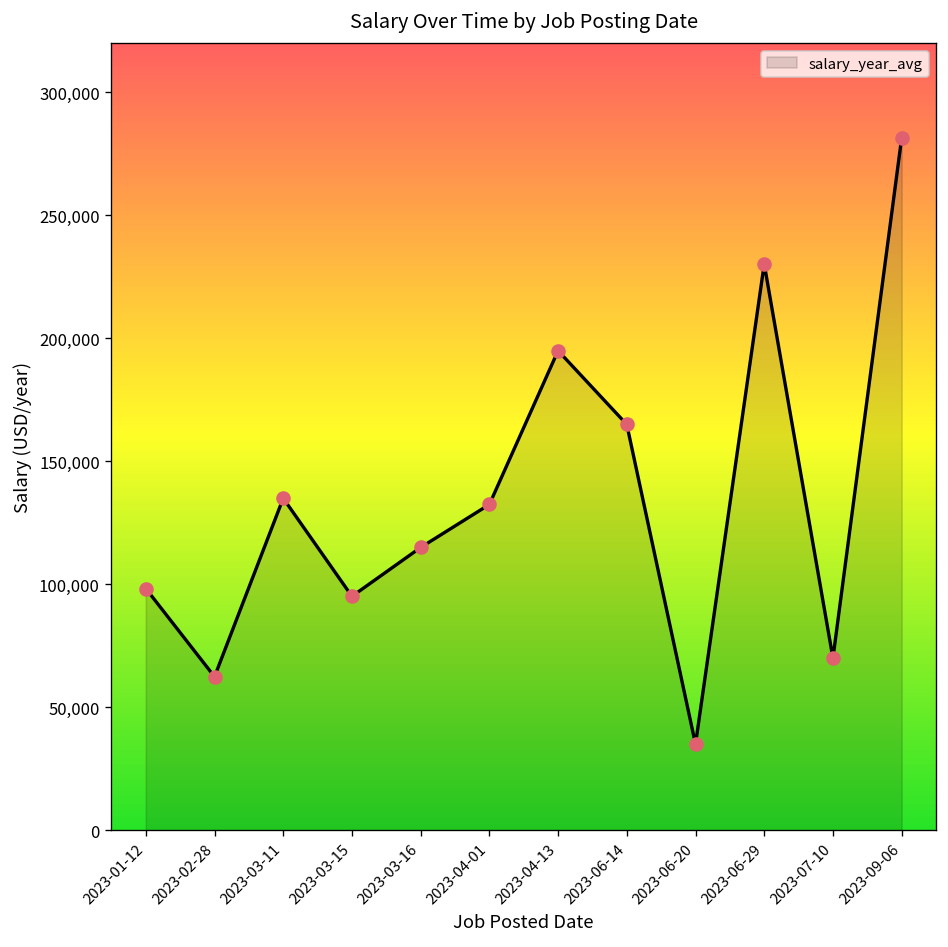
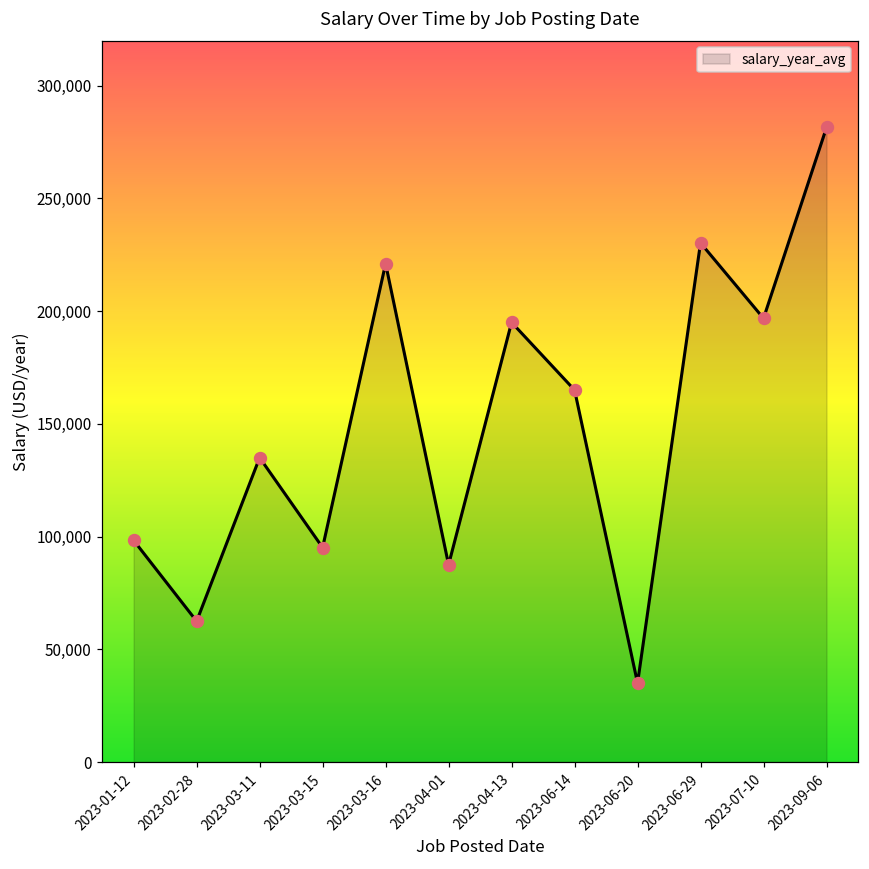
2023-03-16: 115,000 -> 221,000
2023-04-01: 132,000 -> 88,000
2023-07-10: 70,000 -> 197,000
